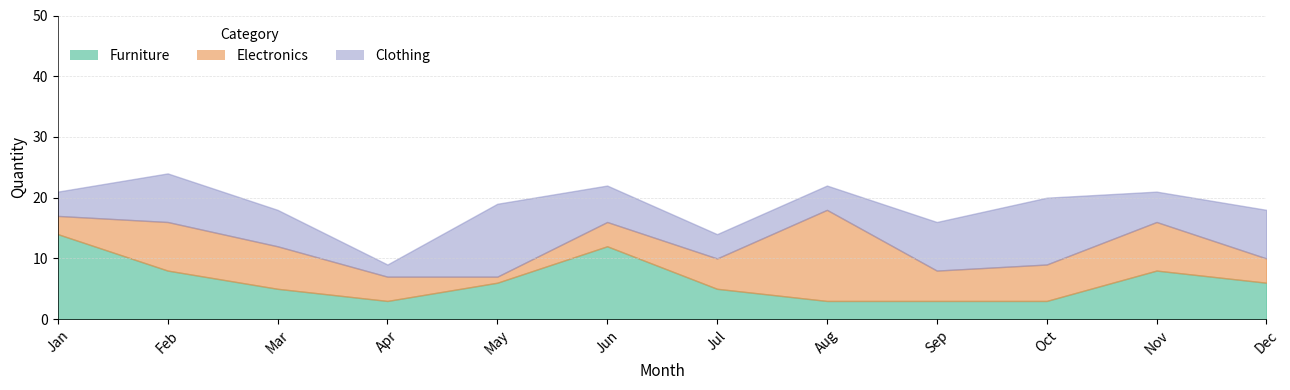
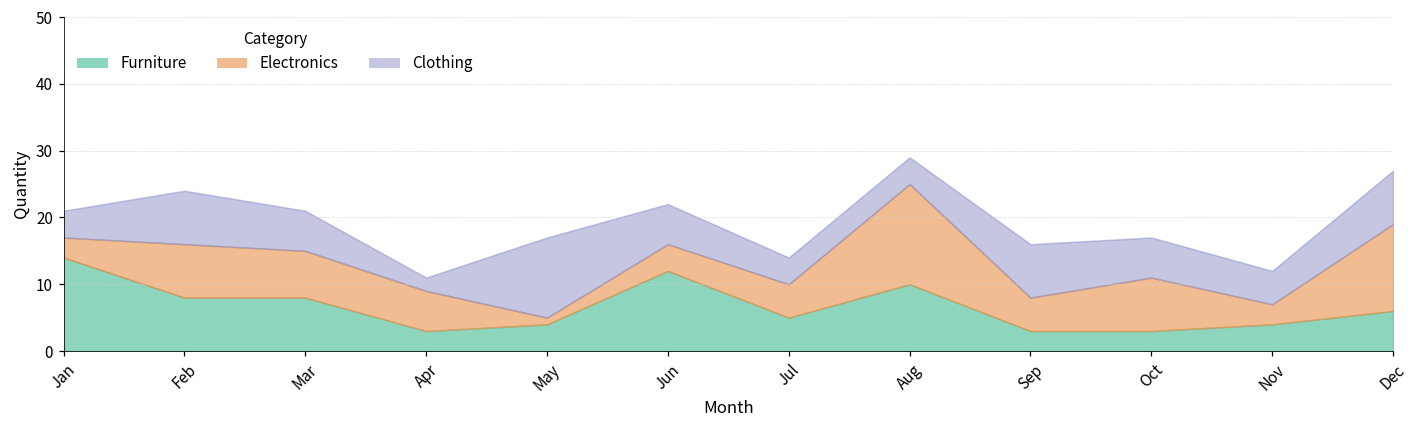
Furniture, Mar: 5 -> 8
Electronics, Apr: 4 -> 6
Furniture, May: 6 -> 4
Furniture, Aug: 3 -> 10
Electronics, Oct: 6 -> 8
Clothing, Oct: 11 -> 6
Furniture, Nov: 8 -> 4
Electronics, Nov: 8 -> 3
Electronics, Dec: 4 -> 13
